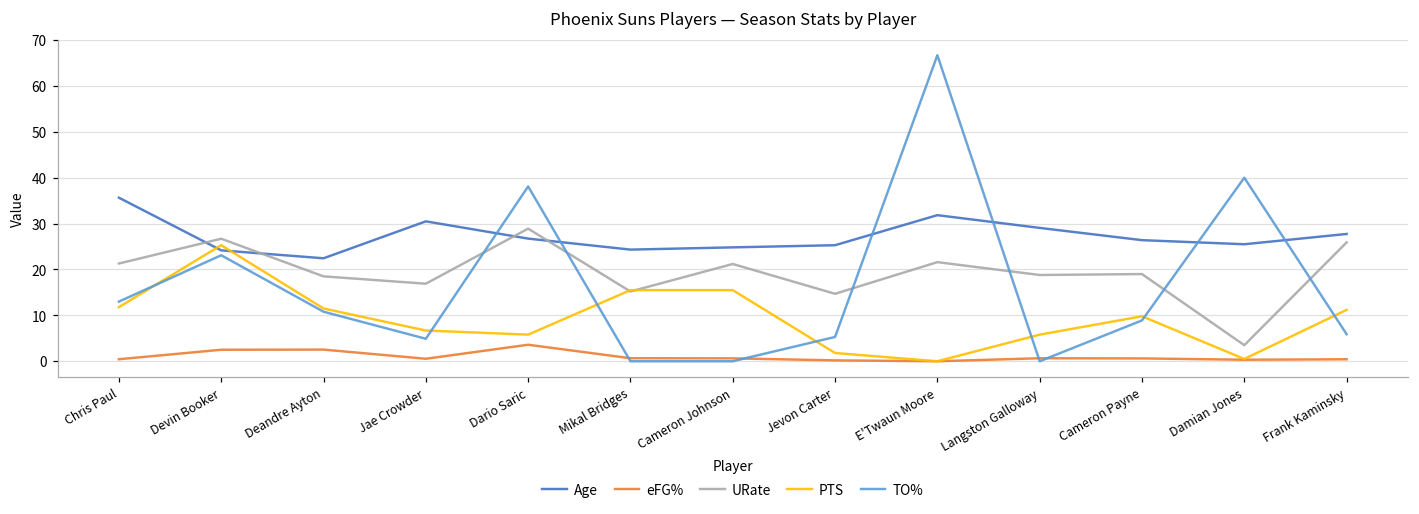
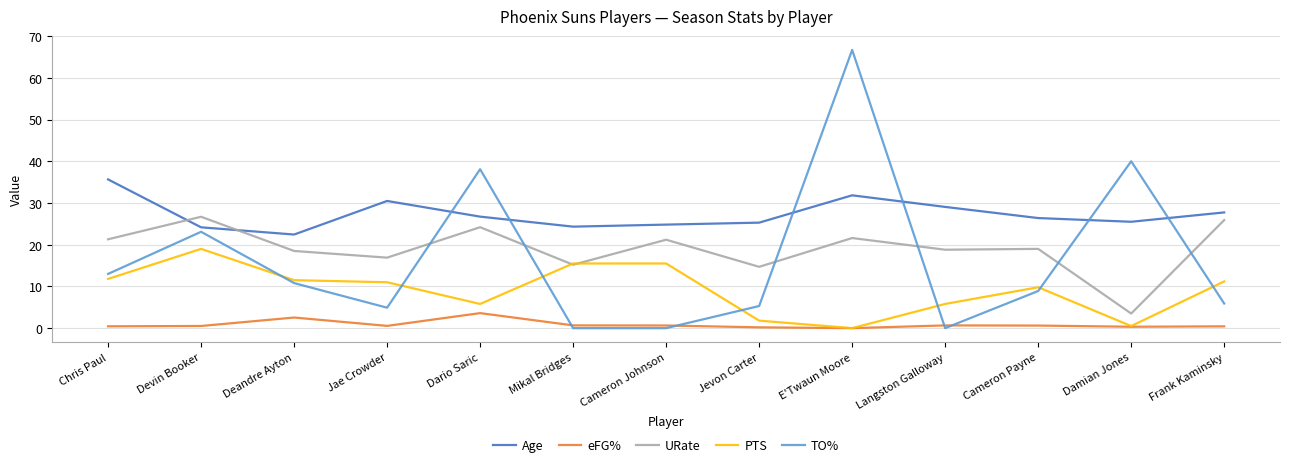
eFG%, Devin Booker: 3 -> 1
PTS, Devin Booker: 25 -> 19
PTS, Jae Crowder: 7 -> 11
URate, Dario Saric: 29 -> 24
